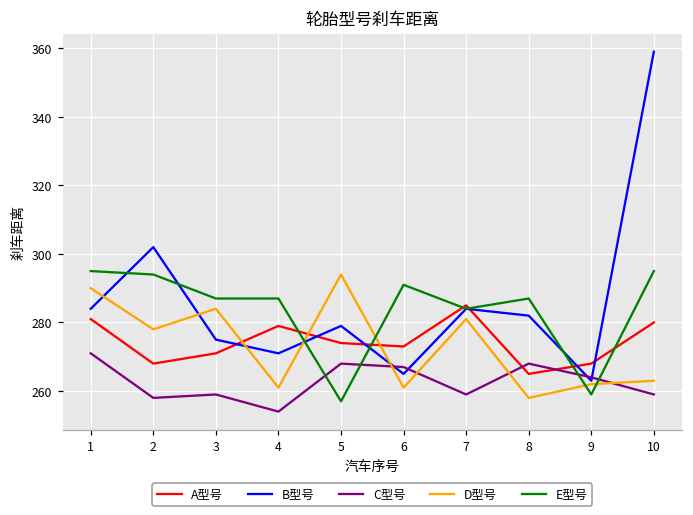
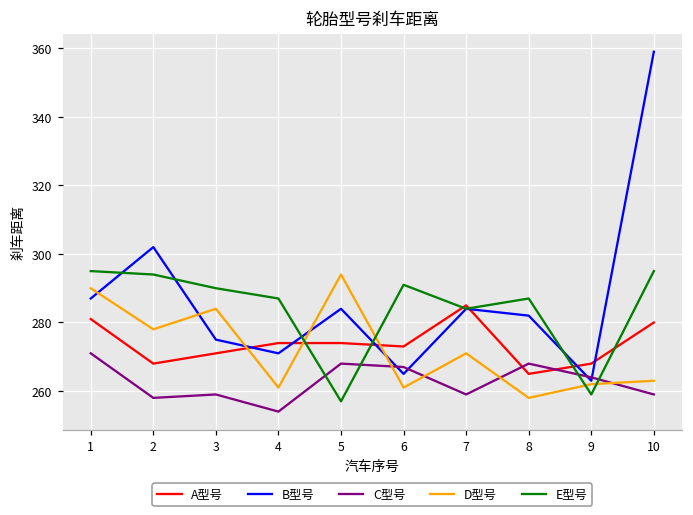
B型号, 1: 284 -> 287
E型号, 3: 287 -> 290
A型号, 4: 279 -> 274
B型号, 5: 279 -> 284
D型号, 7: 281 -> 271
